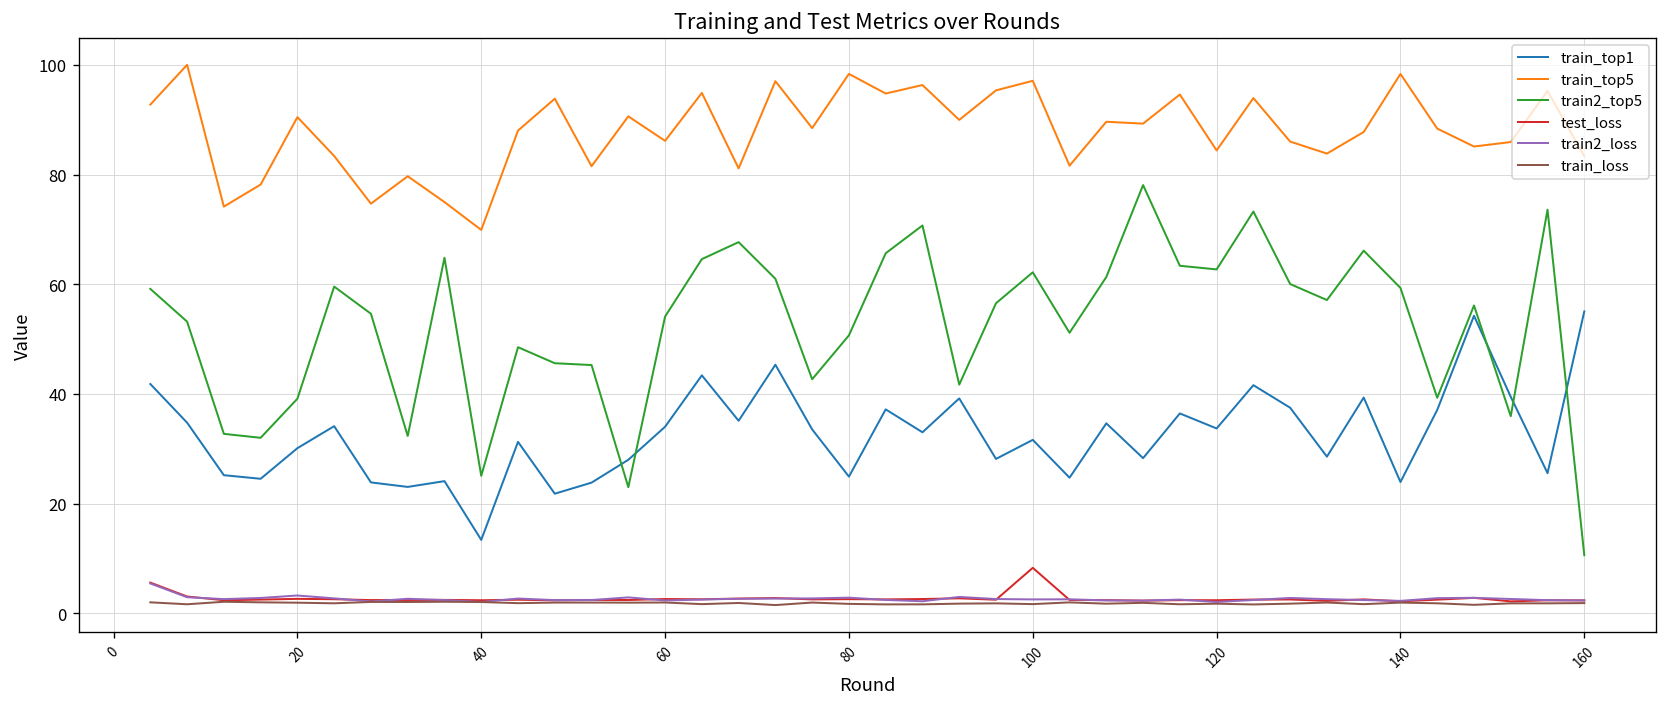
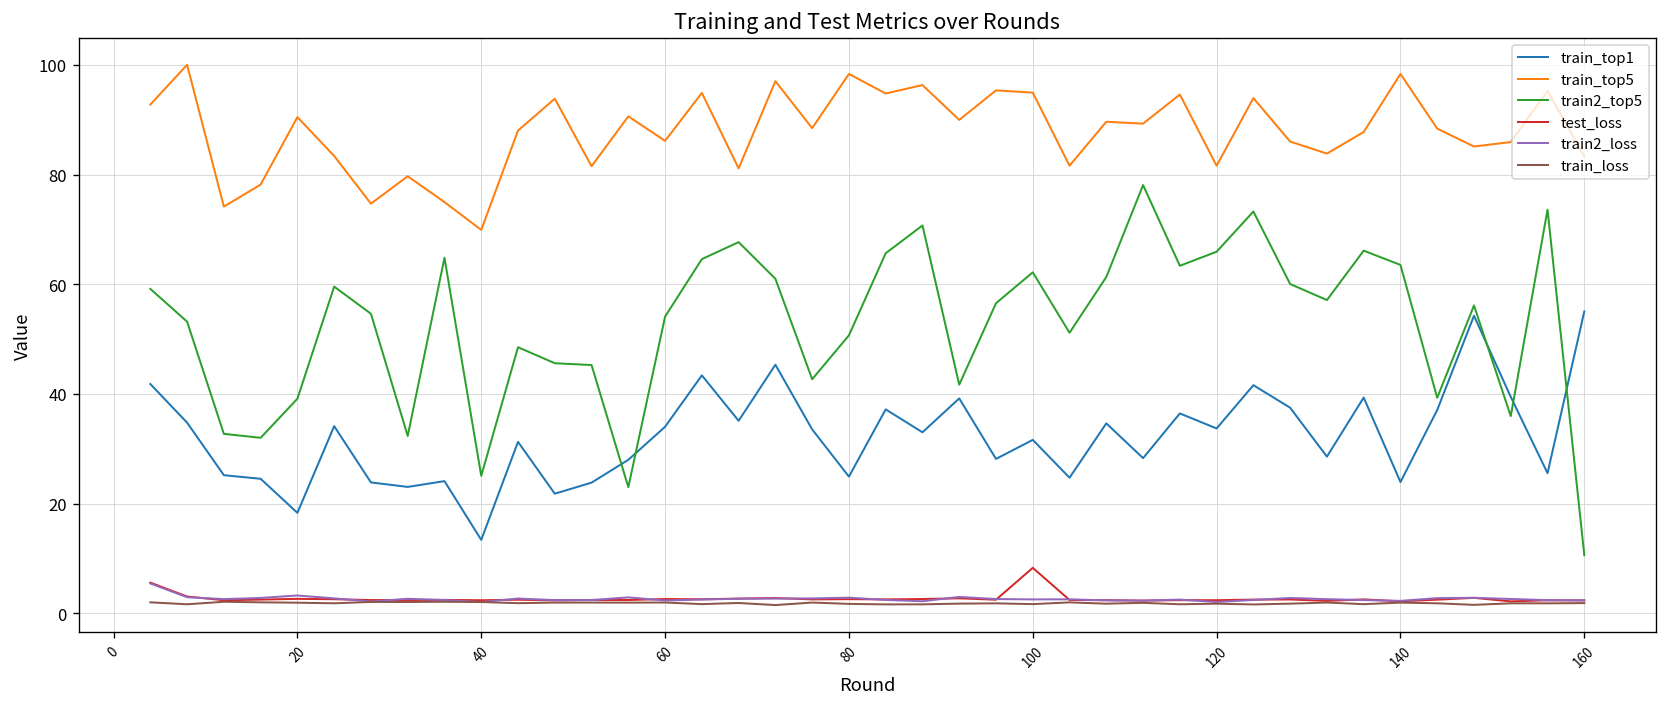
train_top1, 20: 30 -> 18
train_top5, 100: 97 -> 95
train_top5, 120: 84 -> 82
train2_top5, 120: 63 -> 66
train2_top5, 140: 59 -> 64
